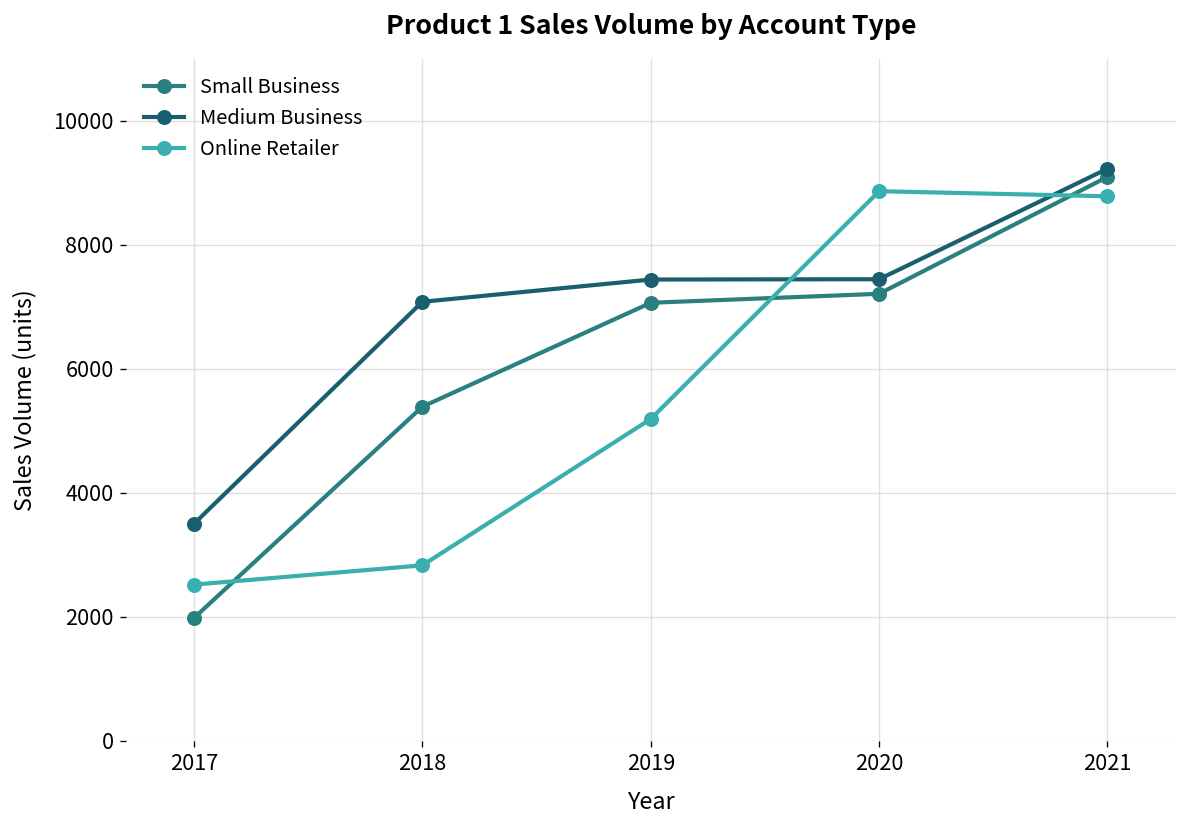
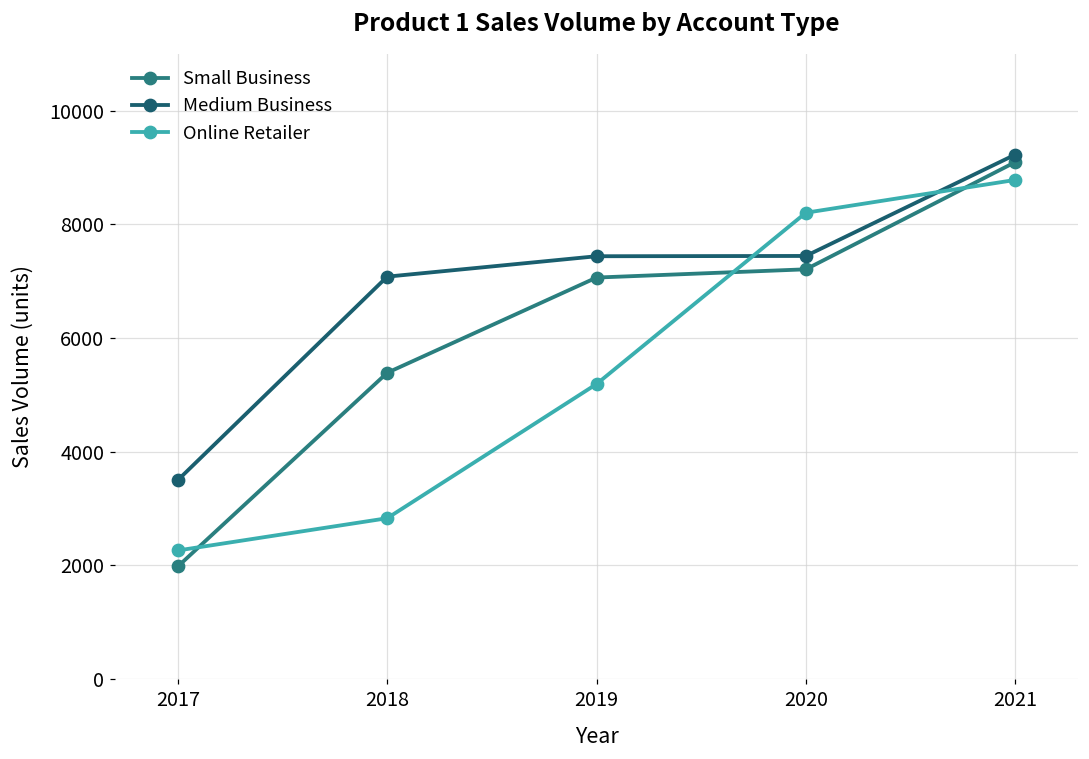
Online Retailer, 2017: 2500 -> 2300
Online Retailer, 2020: 8900 -> 8200
